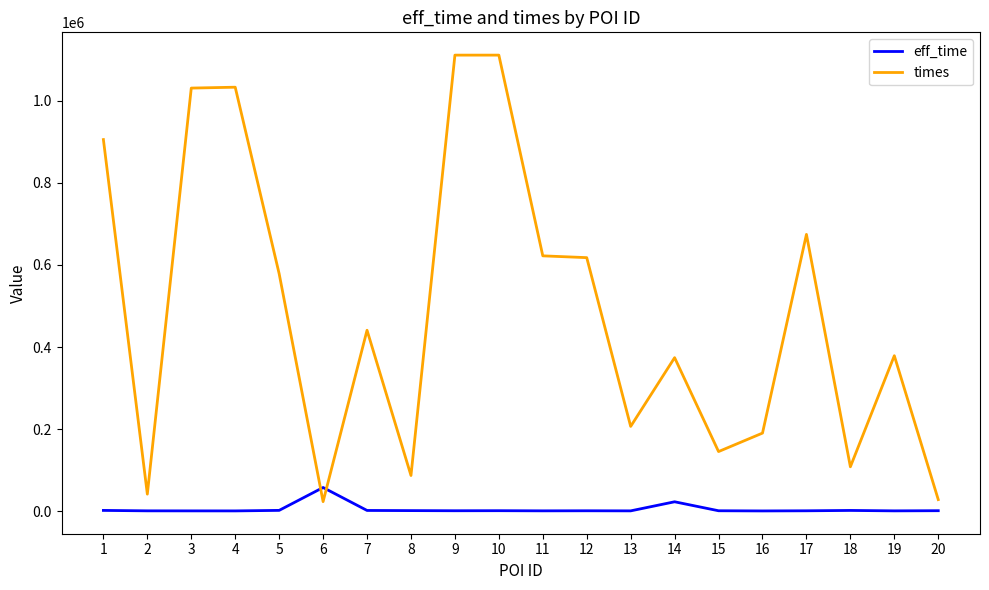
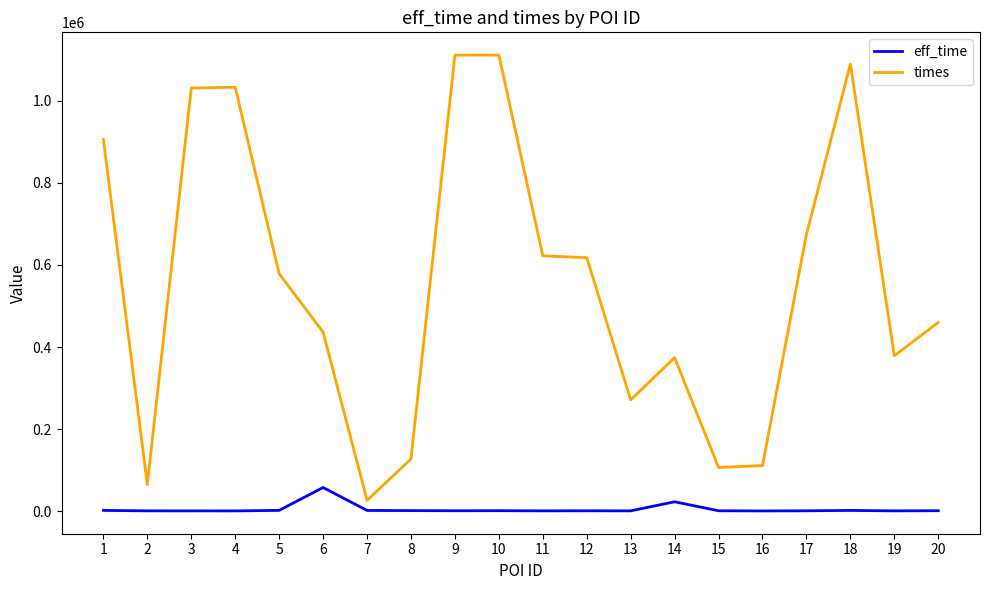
times, 2: 40000 -> 60000
times, 6: 20000 -> 440000
times, 7: 440000 -> 30000
times, 8: 90000 -> 130000
times, 13: 210000 -> 270000
times, 15: 150000 -> 110000
times, 16: 190000 -> 110000
times, 18: 110000 -> 1090000
times, 20: 30000 -> 460000
